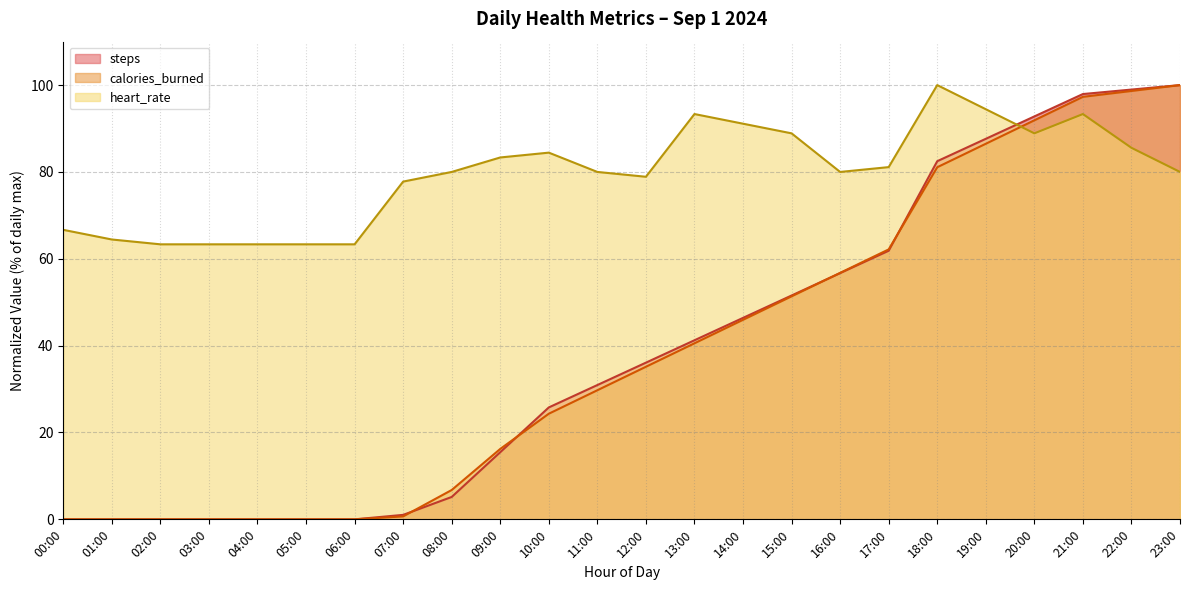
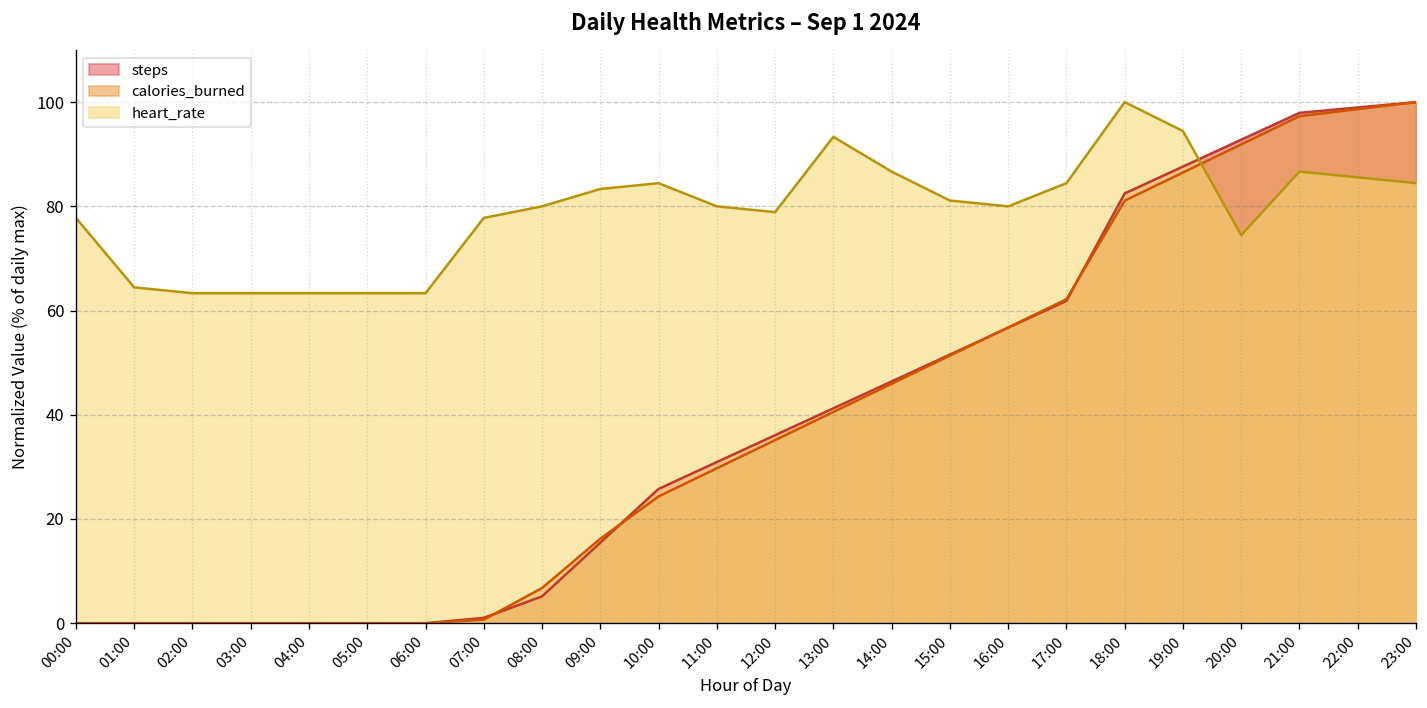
heart_rate, 00:00: 67 -> 78
heart_rate, 14:00: 91 -> 87
heart_rate, 15:00: 89 -> 81
heart_rate, 17:00: 81 -> 84
heart_rate, 20:00: 89 -> 74
heart_rate, 21:00: 93 -> 87
heart_rate, 23:00: 80 -> 84
